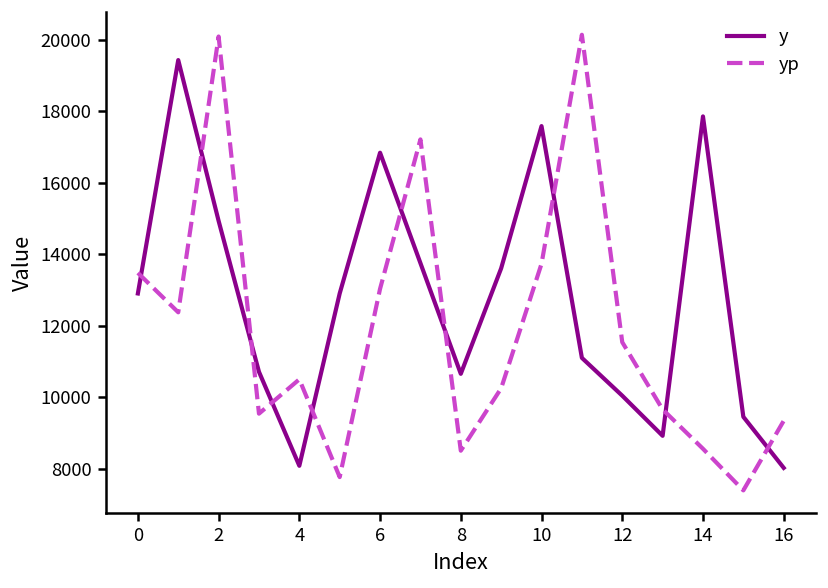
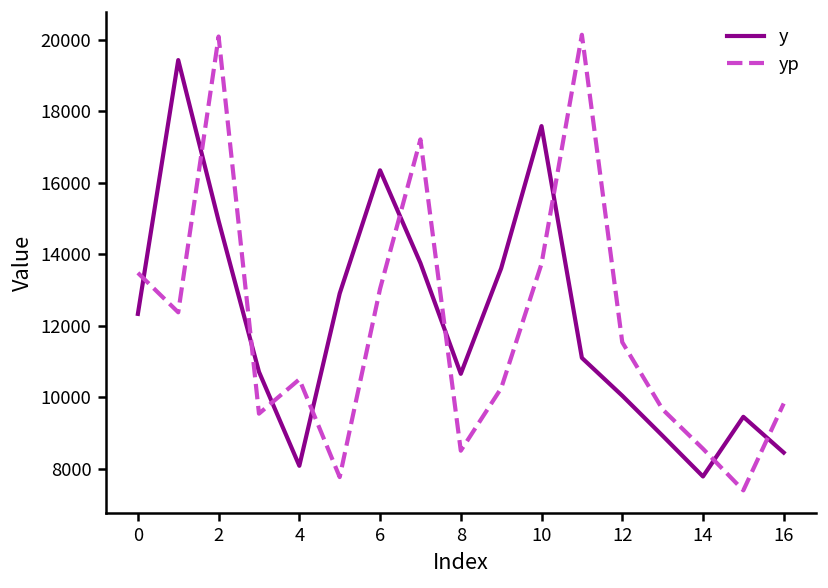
y, 0: 12900 -> 12300
y, 6: 16800 -> 16300
y, 14: 17900 -> 7800
y, 16: 8000 -> 8500
yp, 16: 9300 -> 9800
